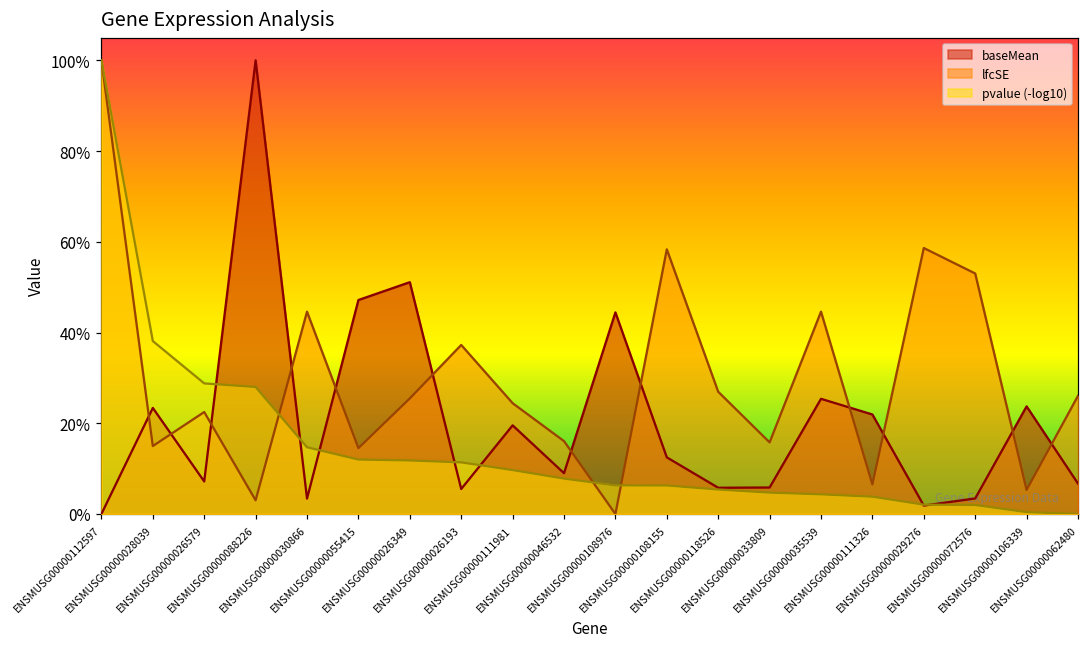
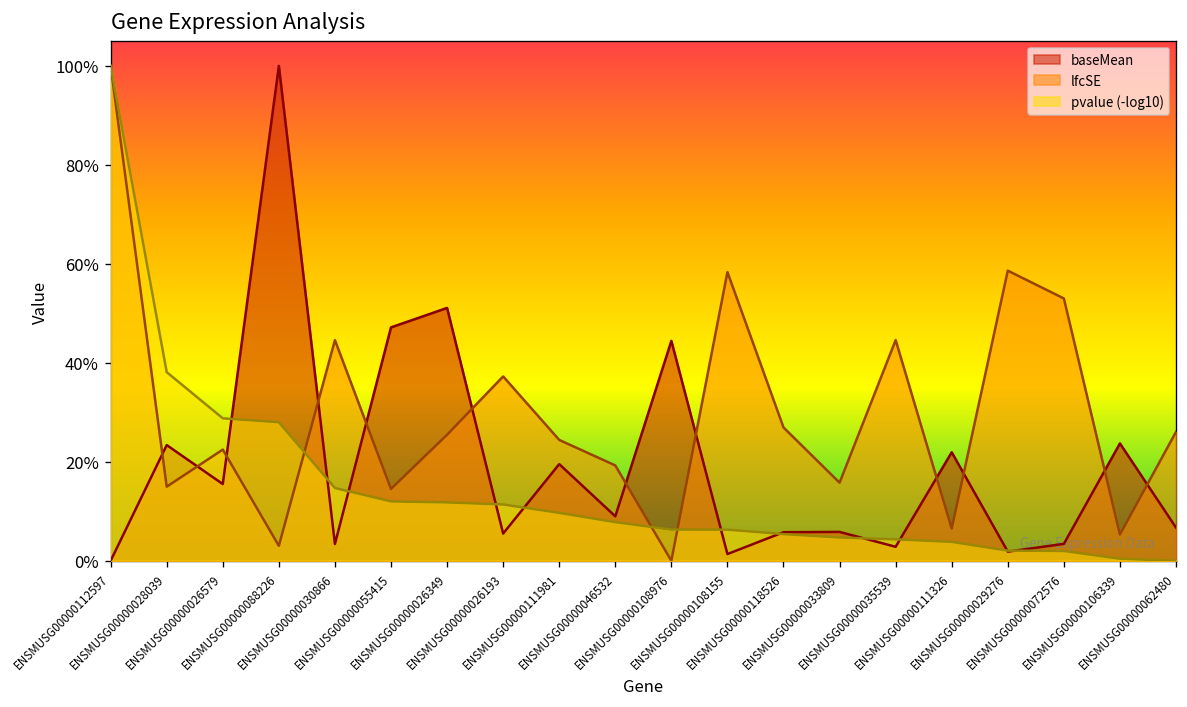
baseMean, ENSMUSG00000026579: 7% -> 16%
lfcSE, ENSMUSG00000046532: 16% -> 19%
baseMean, ENSMUSG00000108155: 12% -> 1%
baseMean, ENSMUSG00000035539: 25% -> 3%
